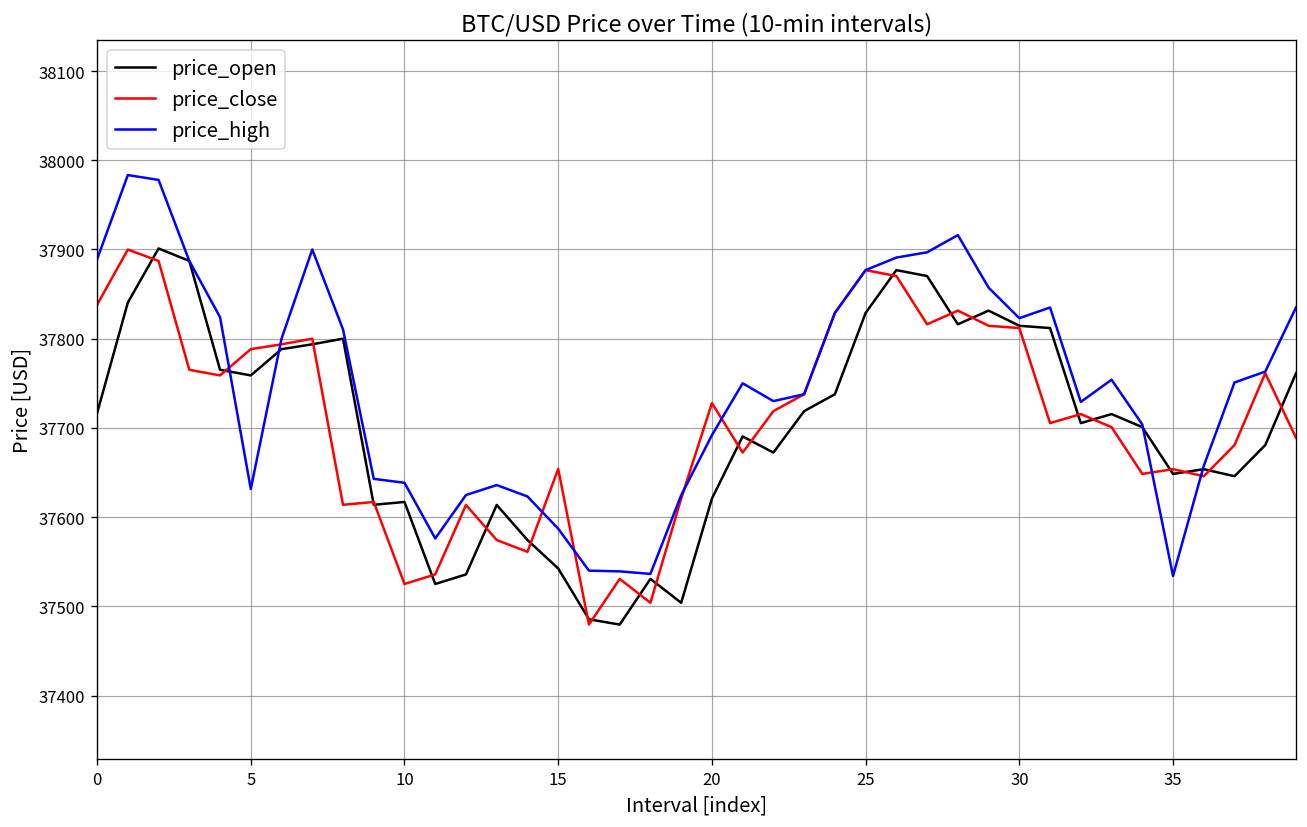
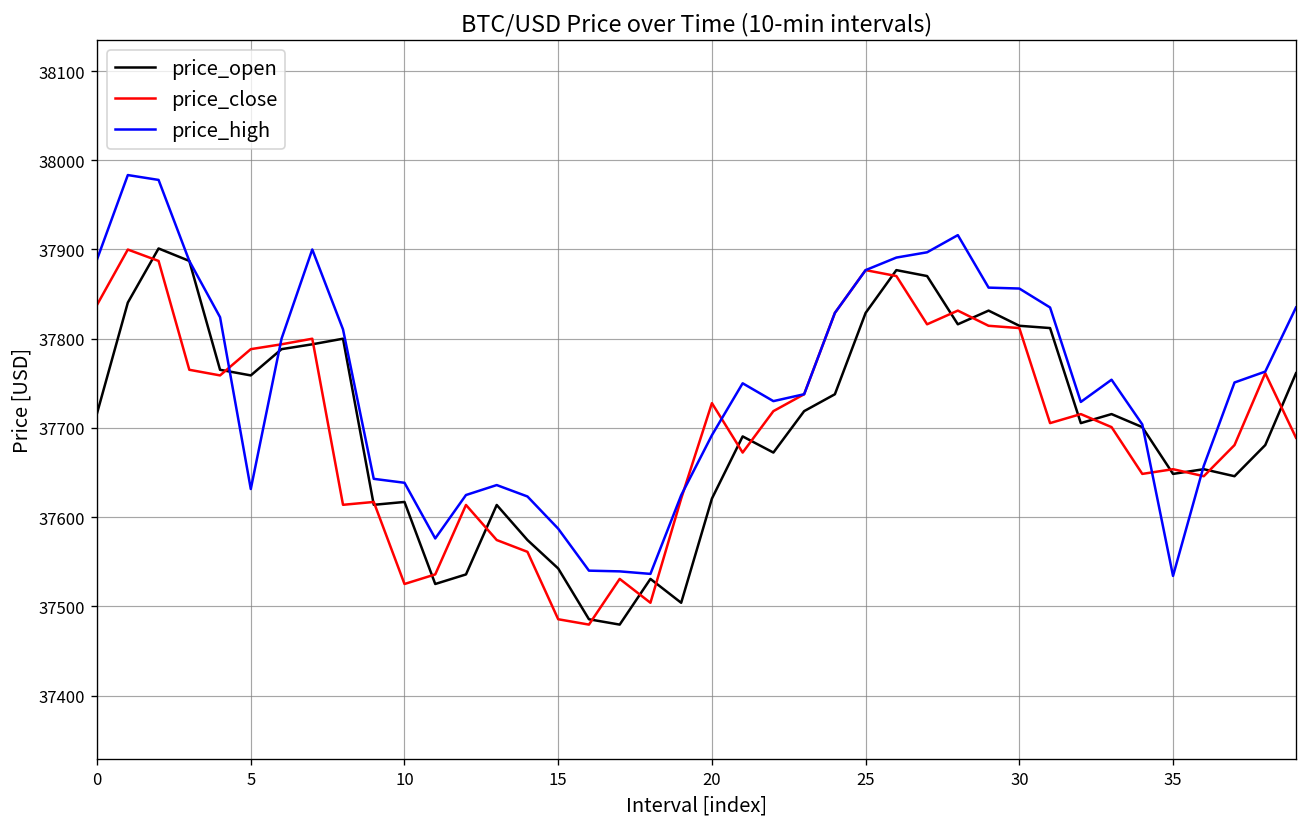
price_close, 15: 37650 -> 37490
price_high, 30: 37820 -> 37860
